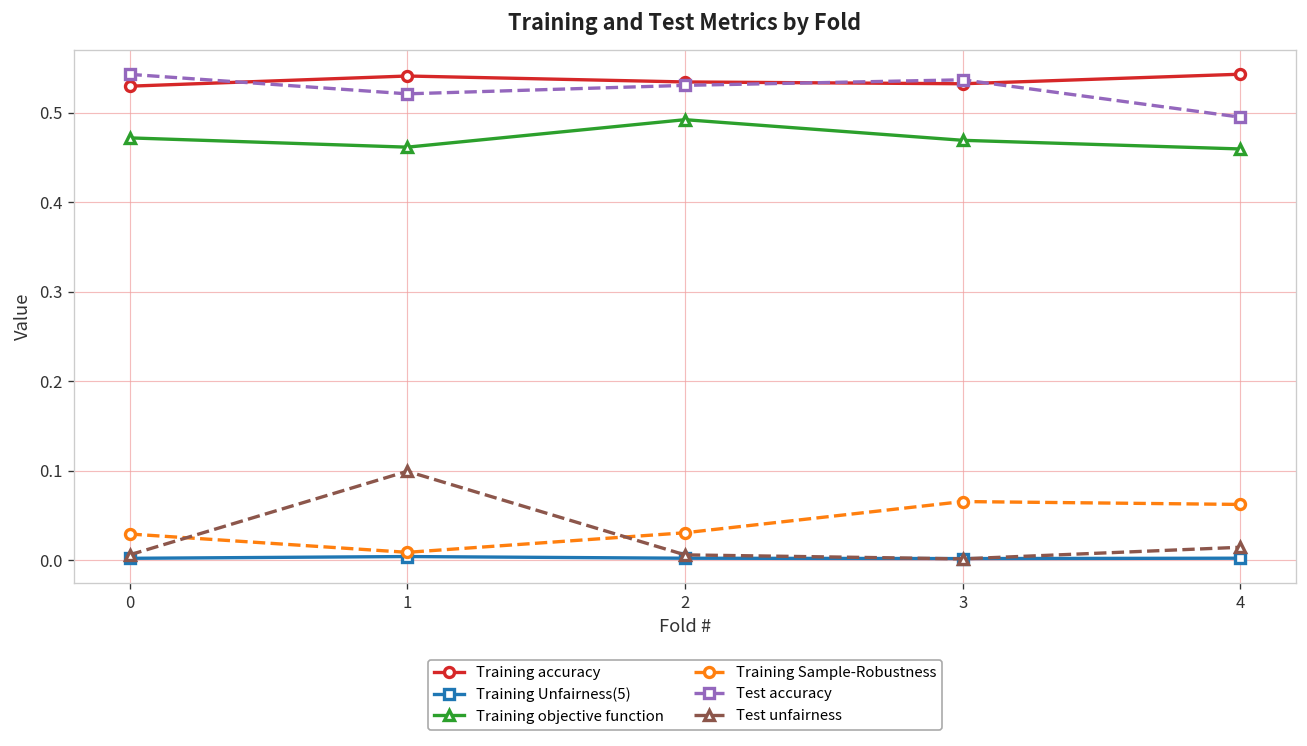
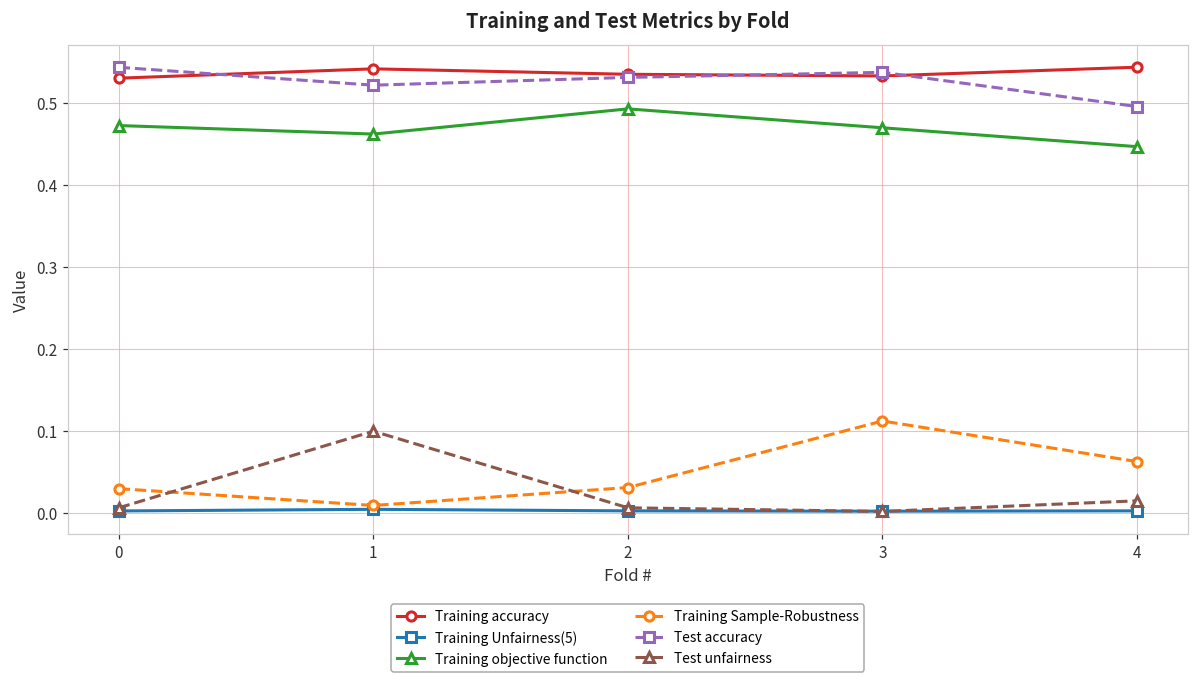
Training Sample-Robustness, 3: 0.07 -> 0.11
Training objective function, 4: 0.46 -> 0.45
